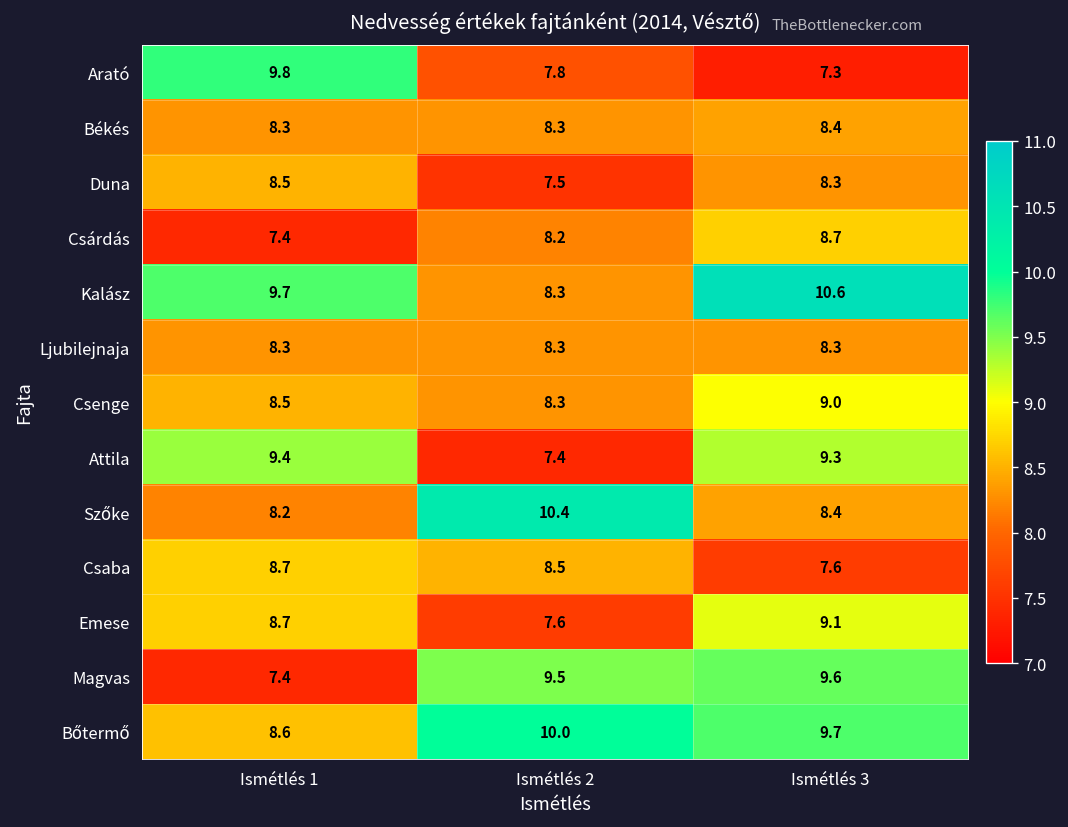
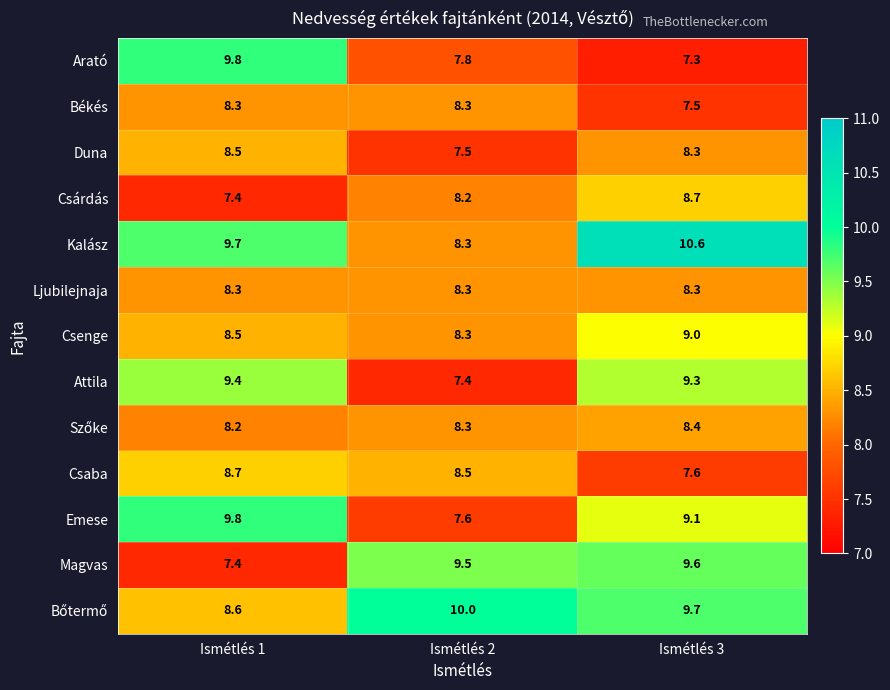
Békés, Ismétlés 3: 8.4 -> 7.5
Szőke, Ismétlés 2: 10.4 -> 8.3
Emese, Ismétlés 1: 8.7 -> 9.8
